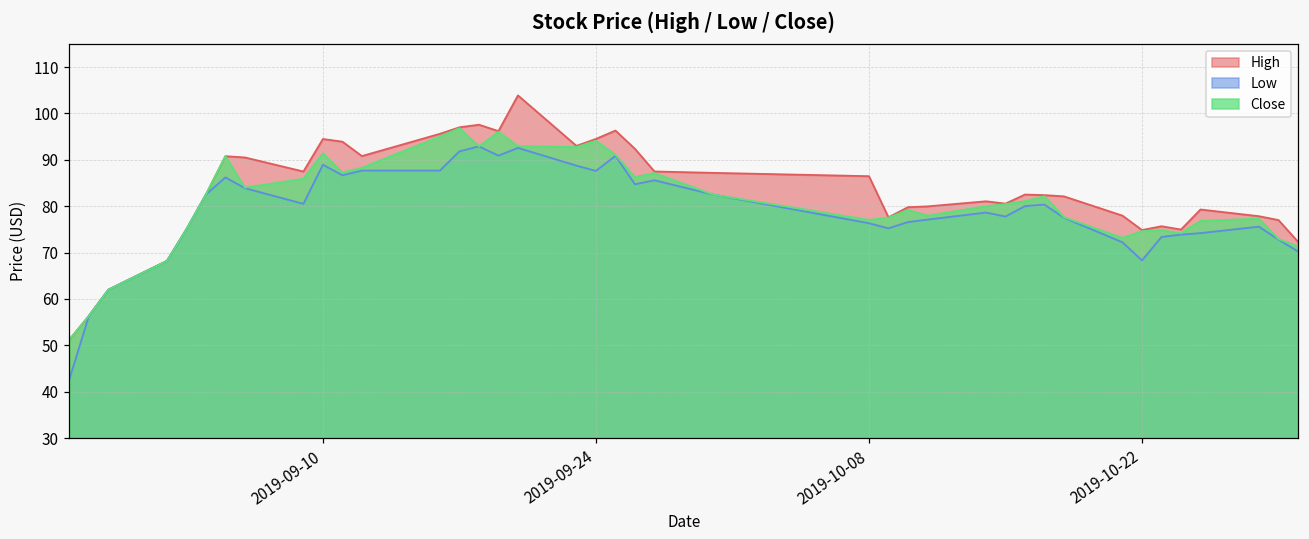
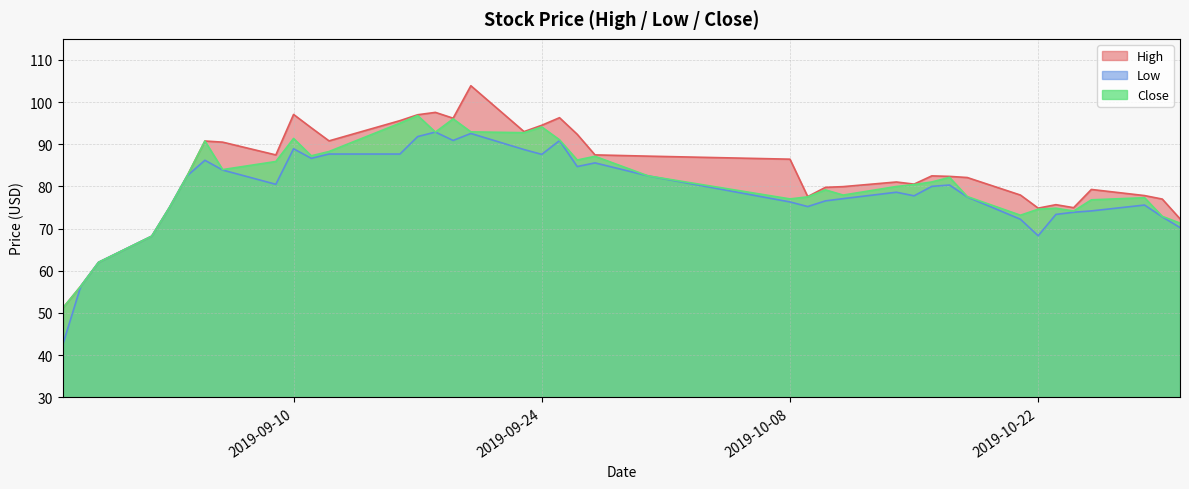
High, 2019-09-10: 94 -> 97
